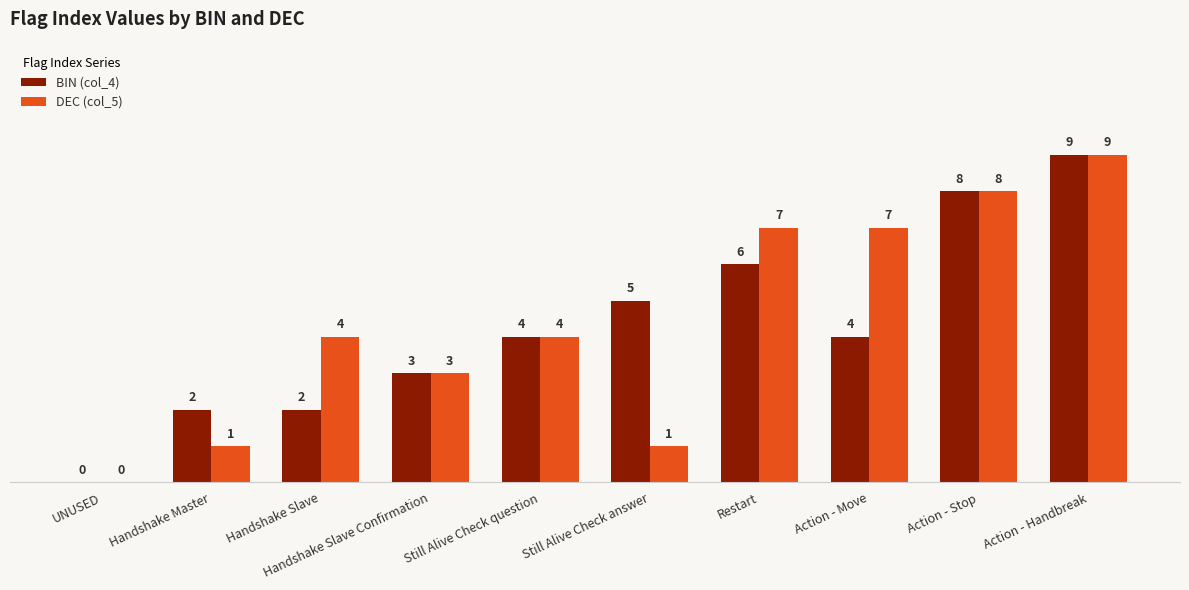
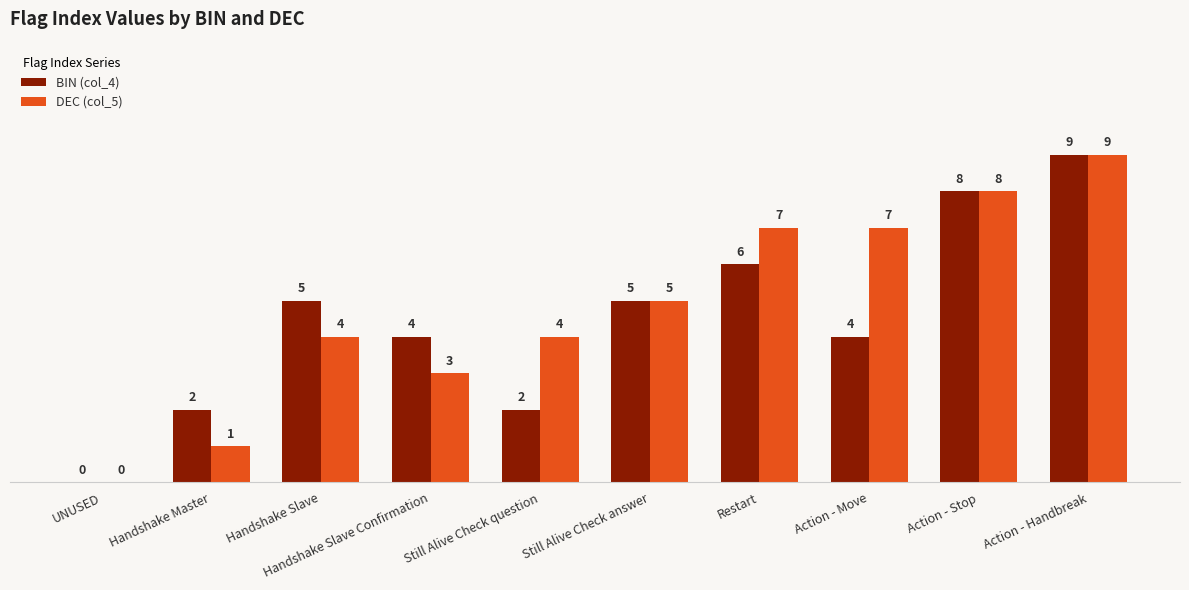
BIN (col_4), Handshake Slave: 2 -> 5
BIN (col_4), Handshake Slave Confirmation: 3 -> 4
BIN (col_4), Still Alive Check question: 4 -> 2
DEC (col_5), Still Alive Check answer: 1 -> 5
